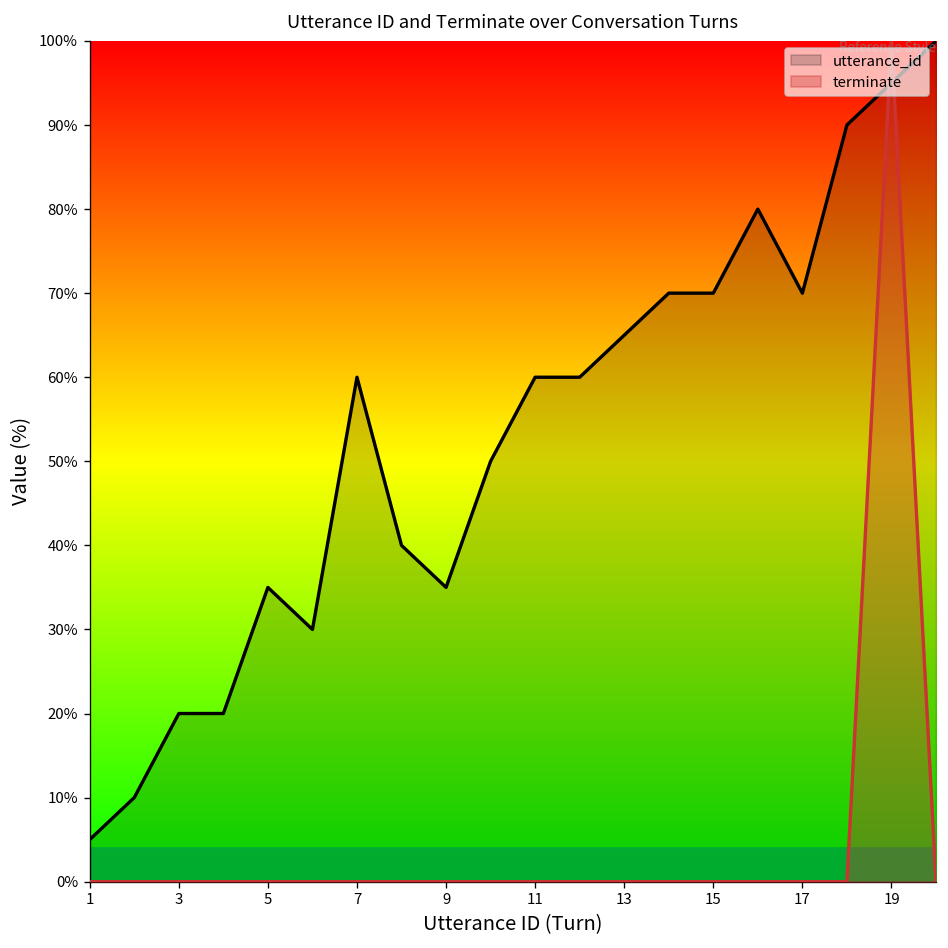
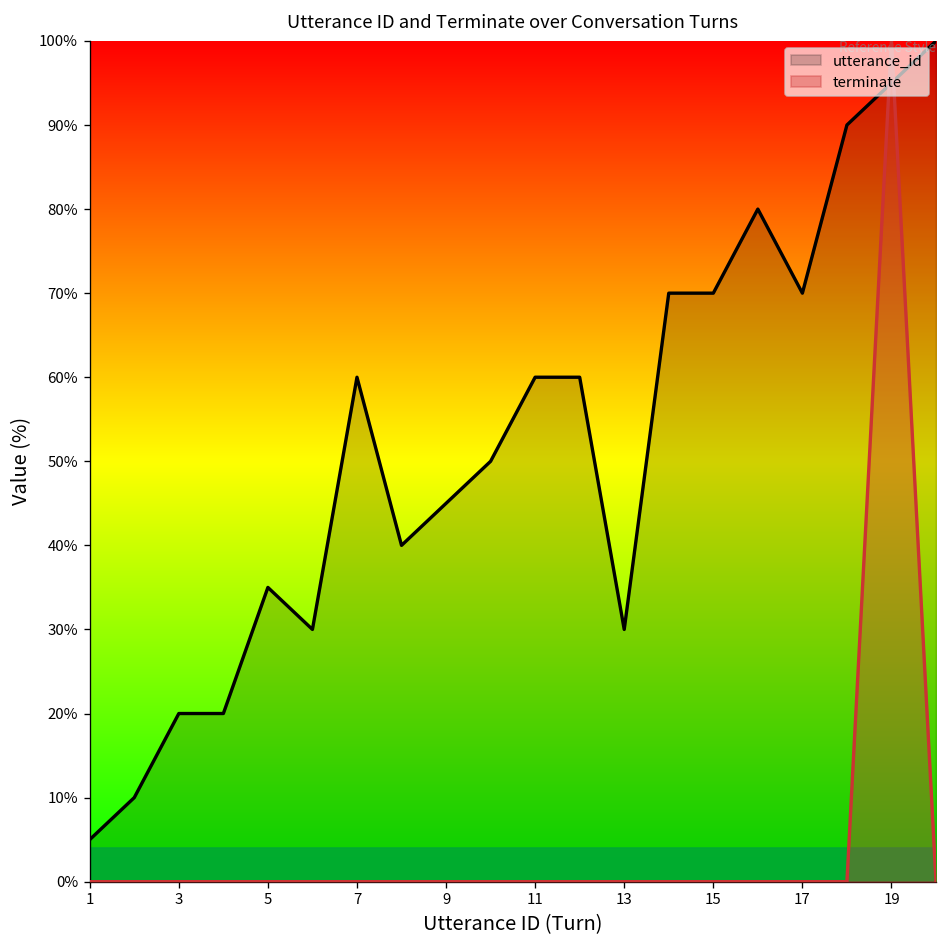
utterance_id, 9: 35% -> 45%
utterance_id, 13: 65% -> 30%
